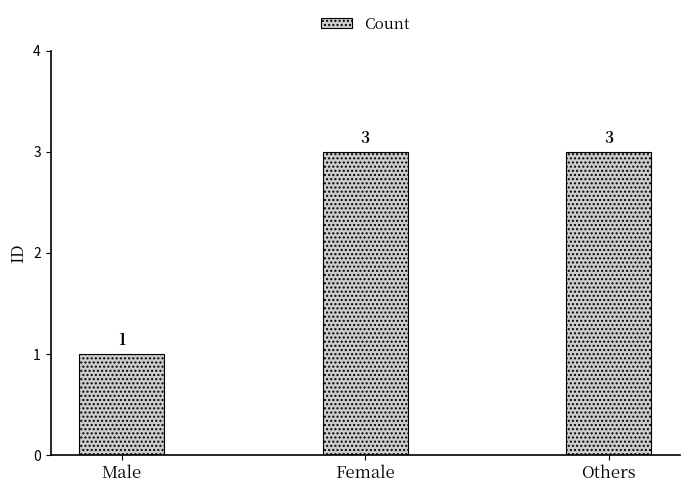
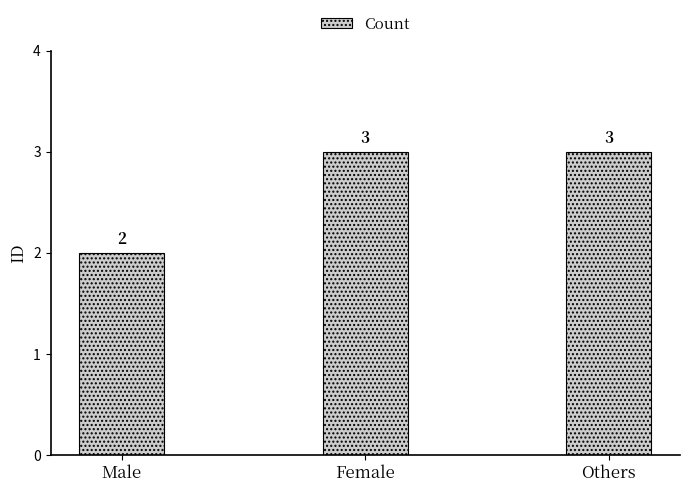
Male: 1 -> 2
